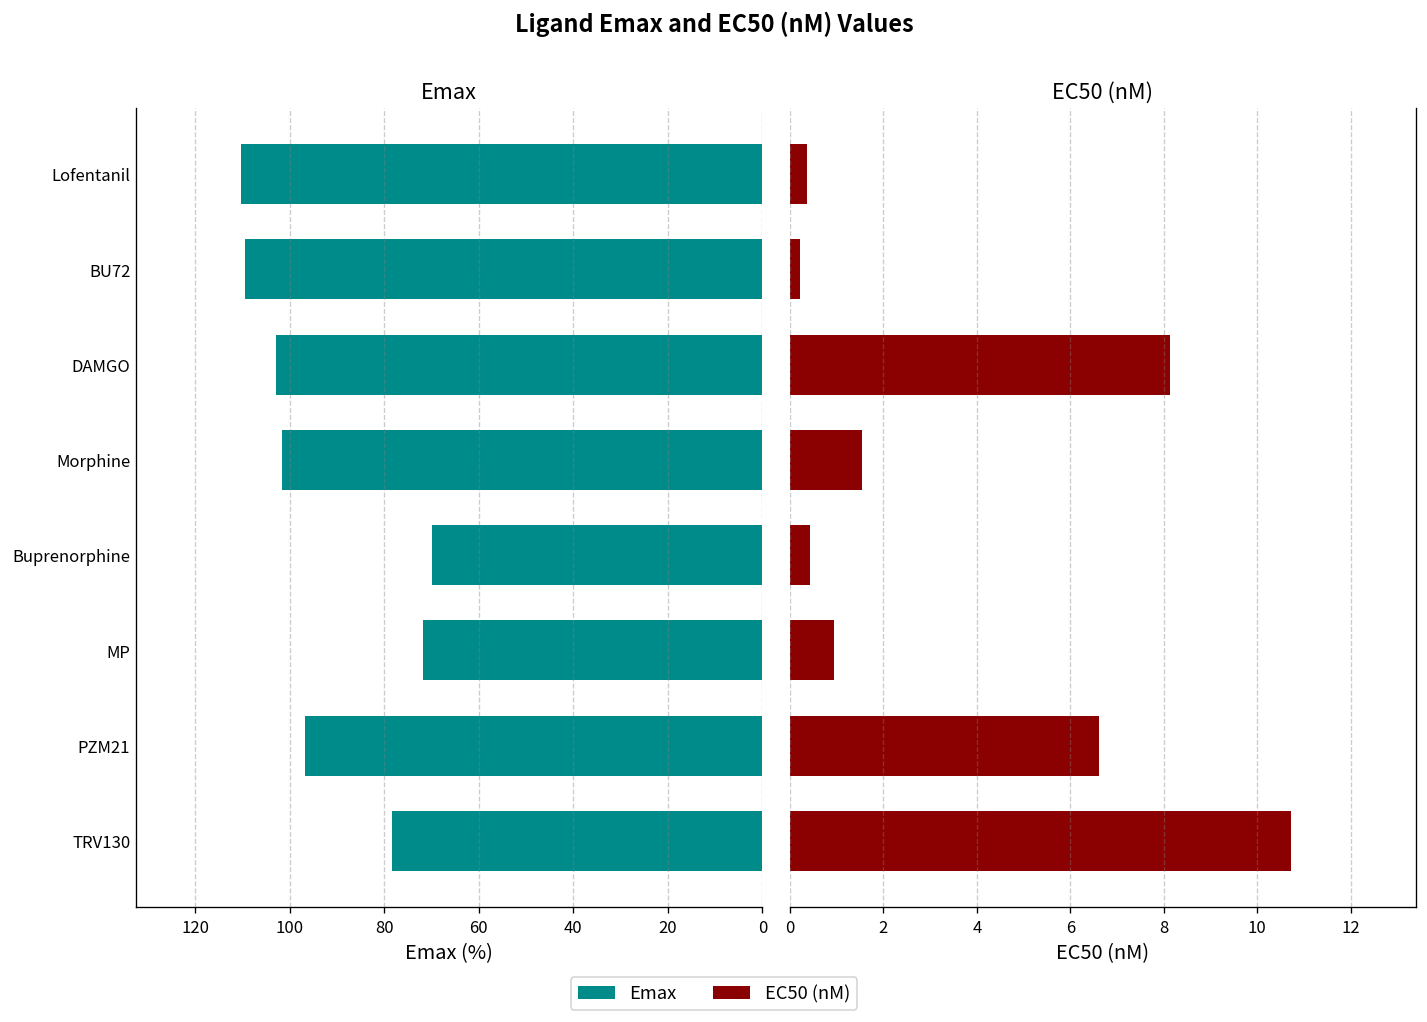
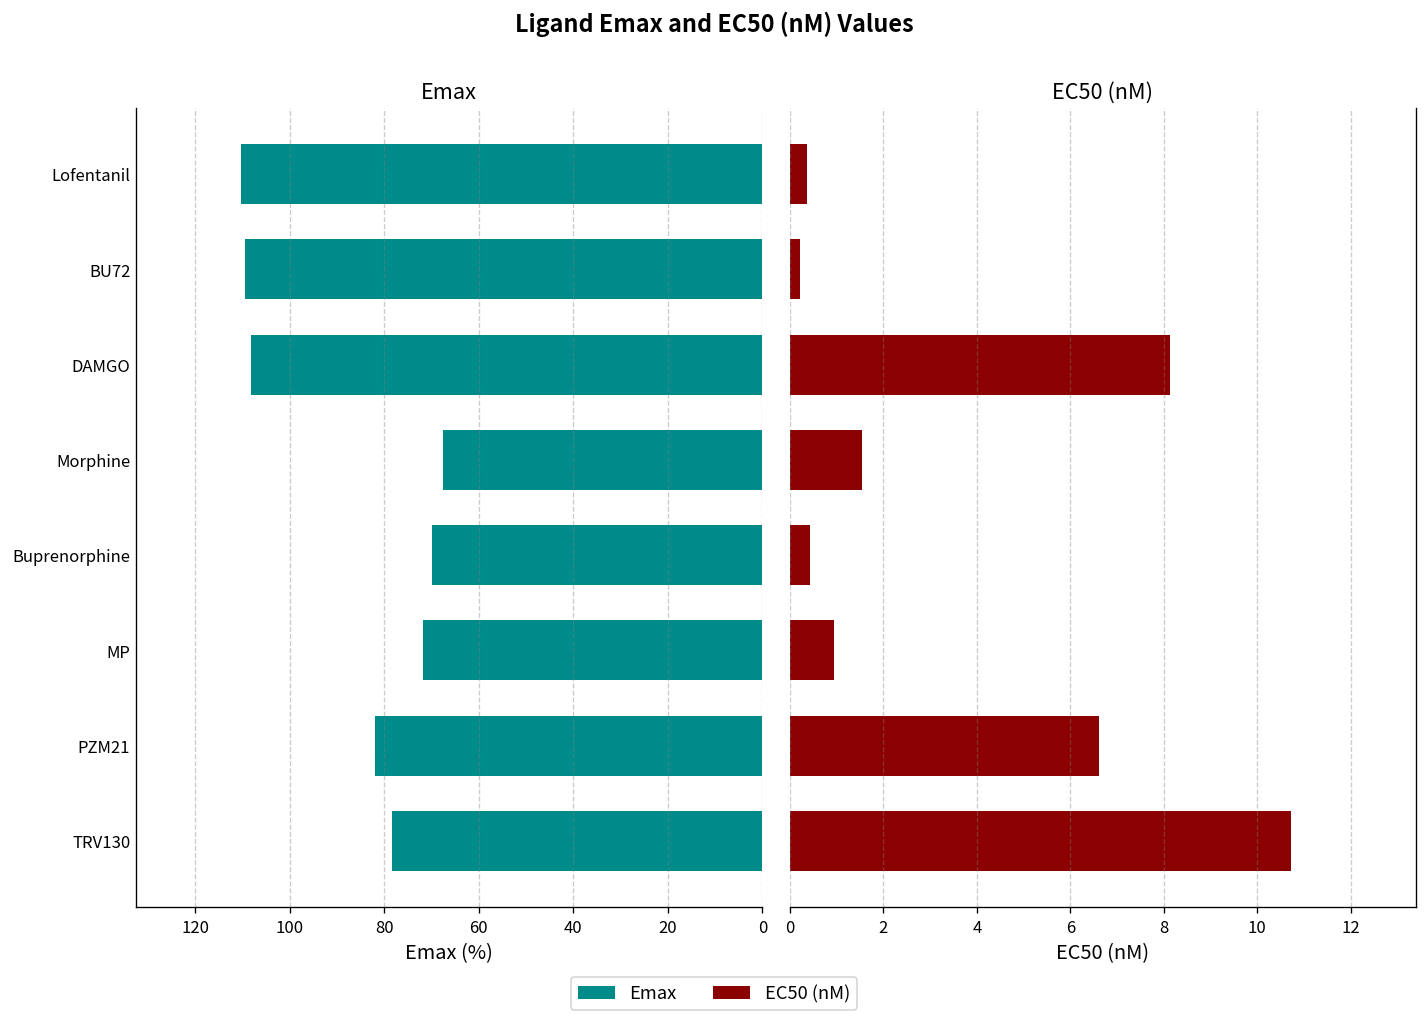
Emax, DAMGO: 103 -> 108
Emax, Morphine: 102 -> 68
Emax, PZM21: 97 -> 82
